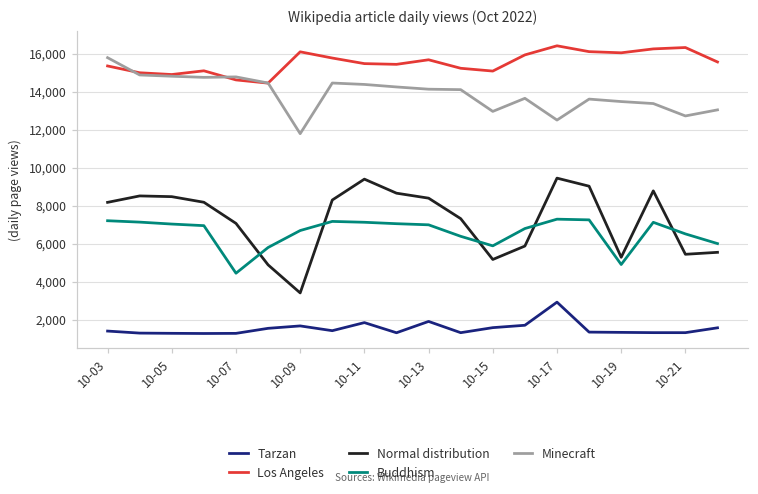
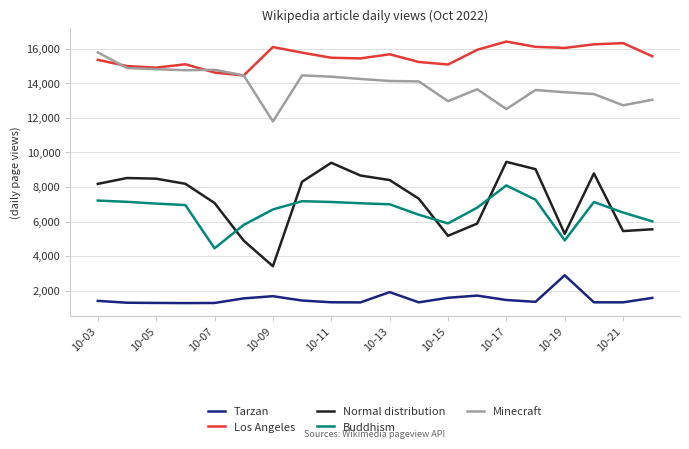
Tarzan, 10-11: 1,900 -> 1,300
Tarzan, 10-17: 2,900 -> 1,500
Buddhism, 10-17: 7,300 -> 8,100
Tarzan, 10-19: 1,300 -> 2,900
